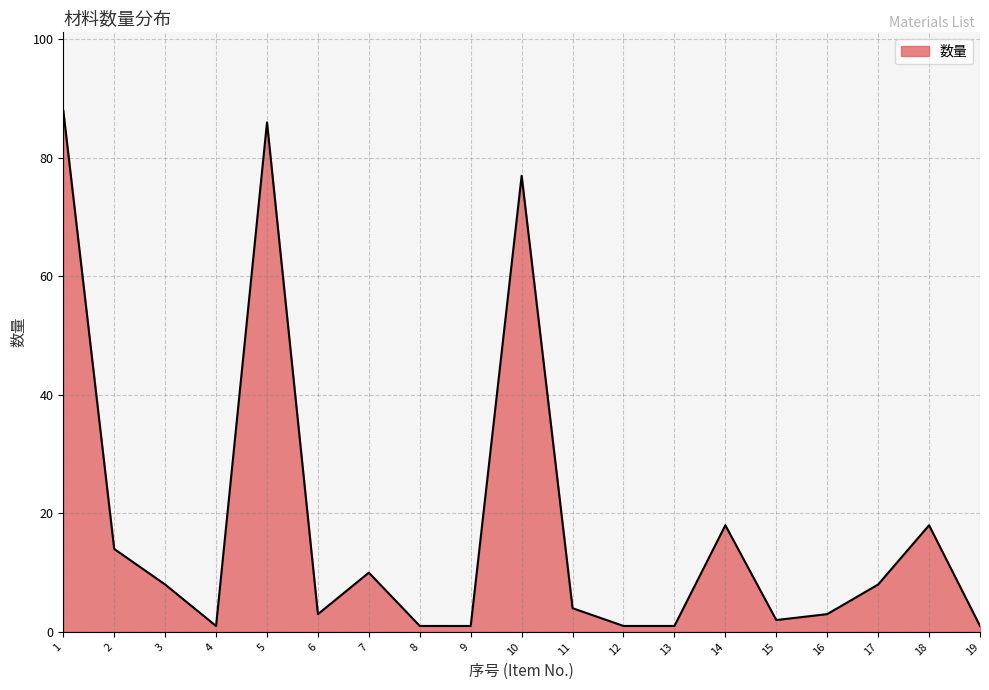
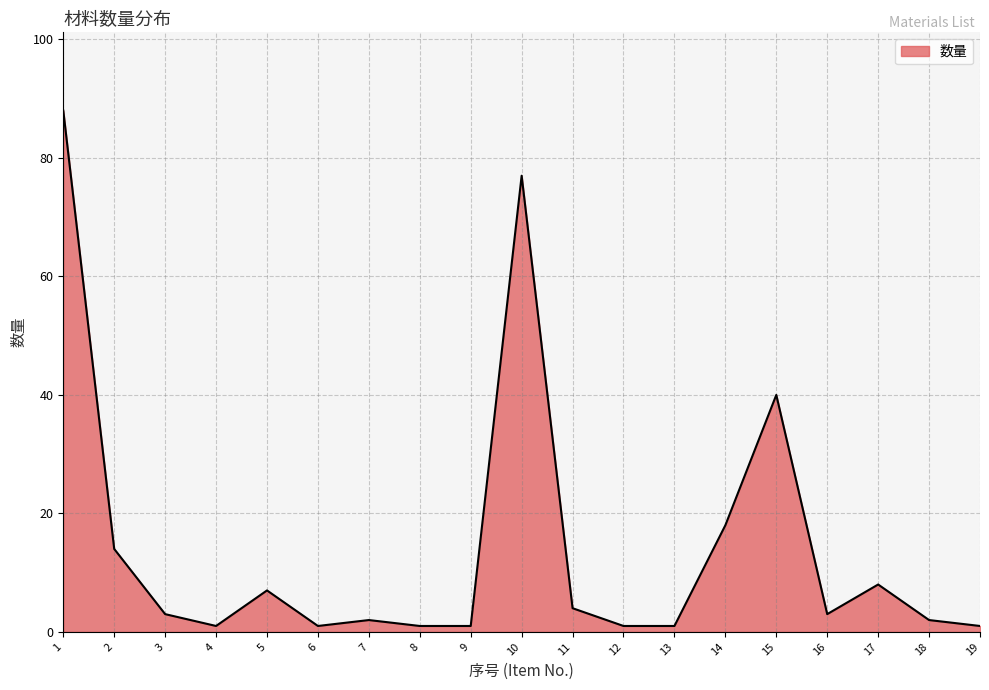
3: 8 -> 3
5: 86 -> 7
6: 3 -> 1
7: 10 -> 2
15: 2 -> 40
18: 18 -> 2
